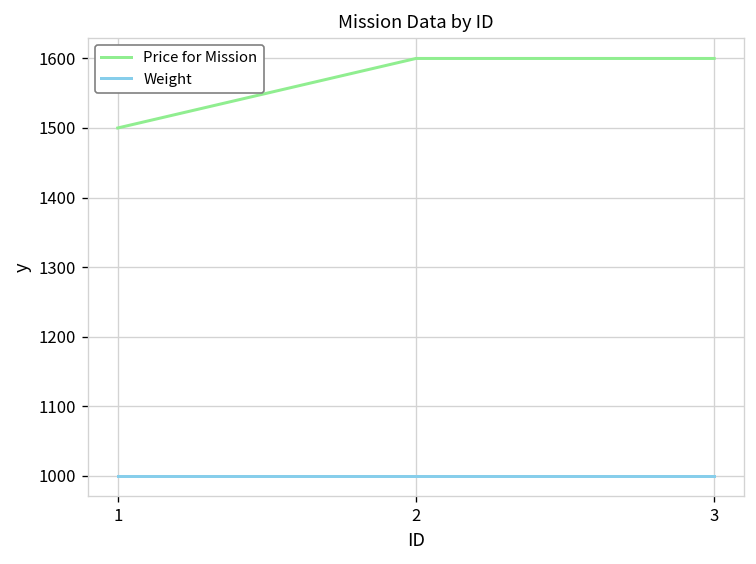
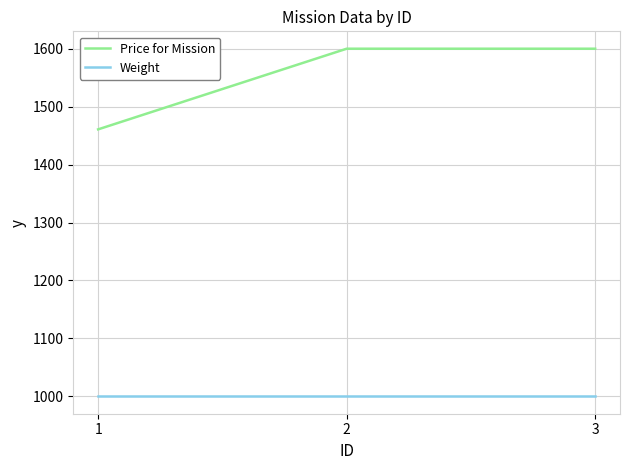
Price for Mission, 1: 1500 -> 1460
